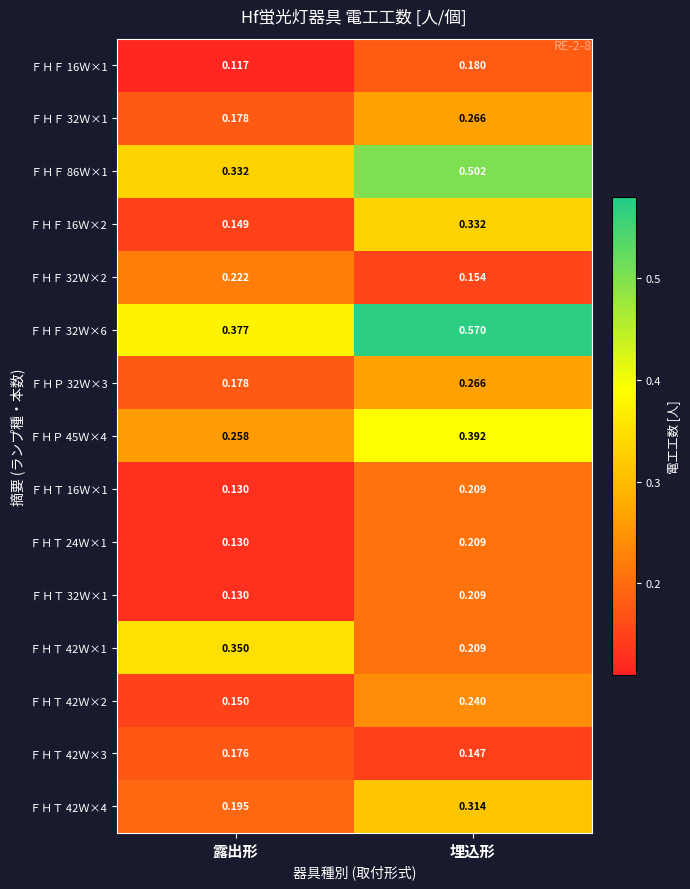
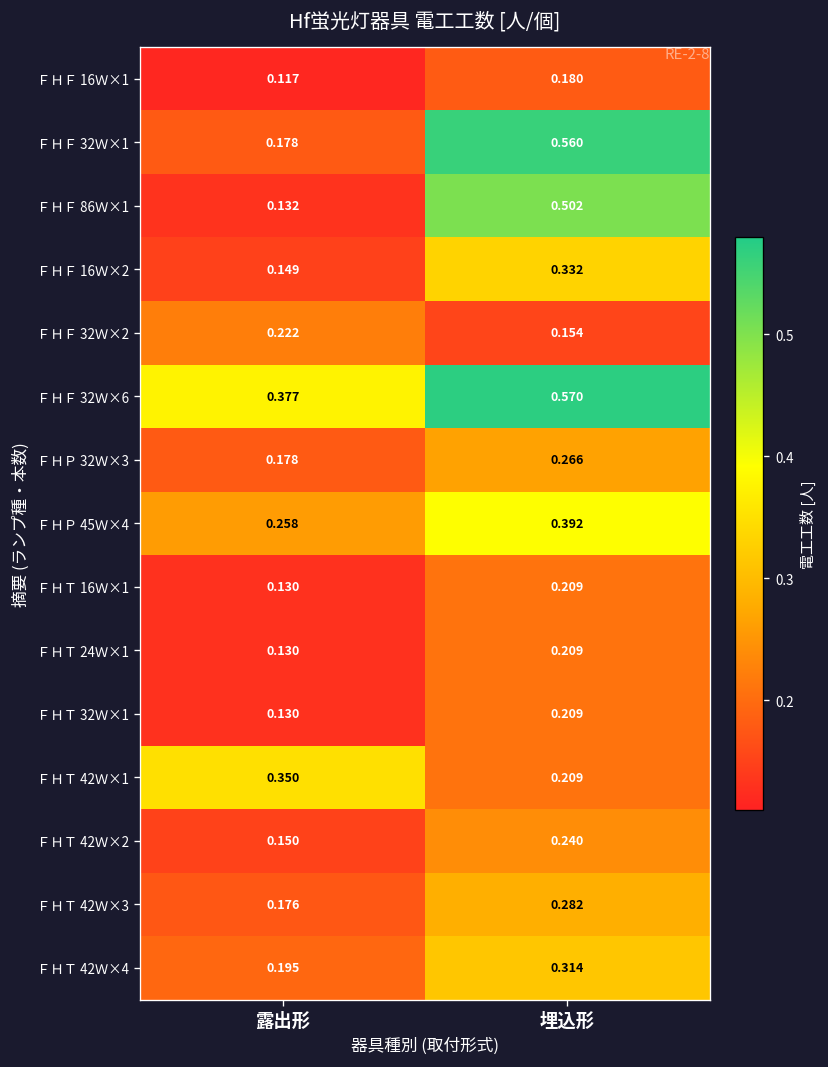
ＦＨＦ 32Ｗ×1, 埋込形: 0.266 -> 0.560
ＦＨＦ 86Ｗ×1, 露出形: 0.332 -> 0.132
ＦＨＴ 42Ｗ×3, 埋込形: 0.147 -> 0.282
